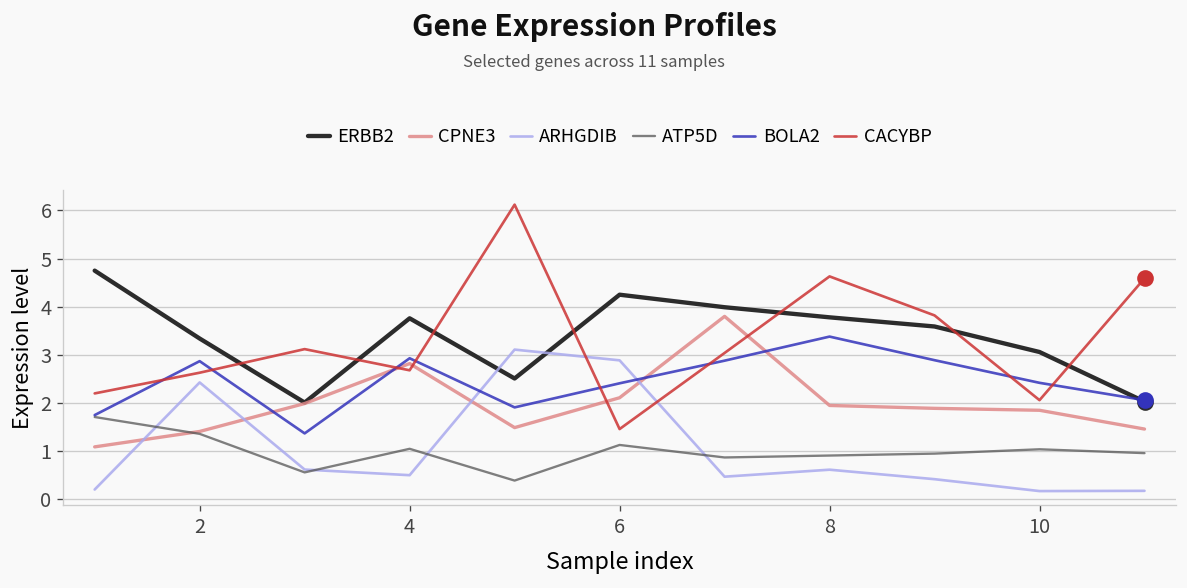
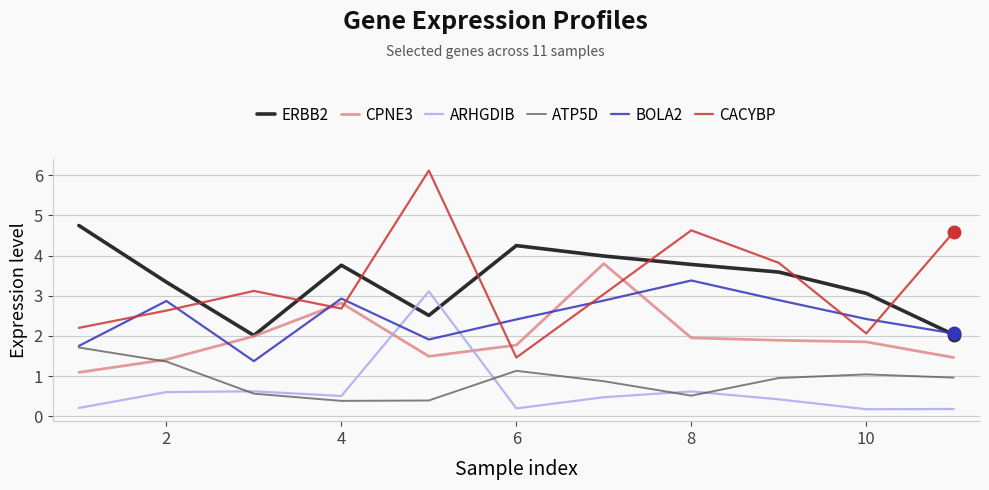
ARHGDIB, 2: 2.4 -> 0.6
ATP5D, 4: 1.1 -> 0.4
CPNE3, 6: 2.1 -> 1.8
ARHGDIB, 6: 2.9 -> 0.2
ATP5D, 8: 0.9 -> 0.5
